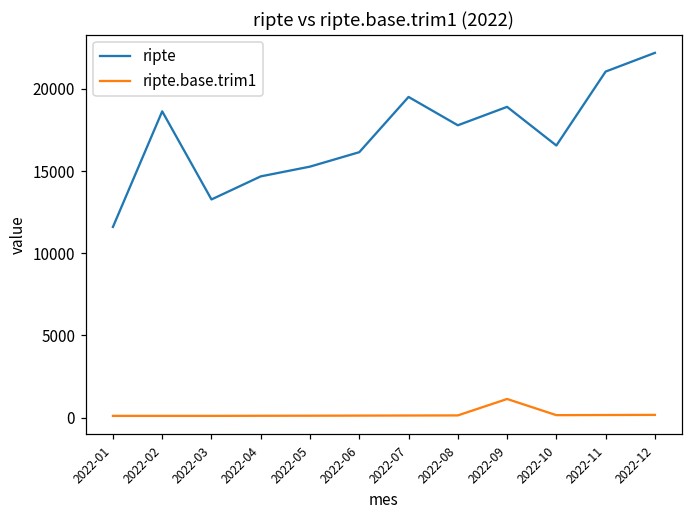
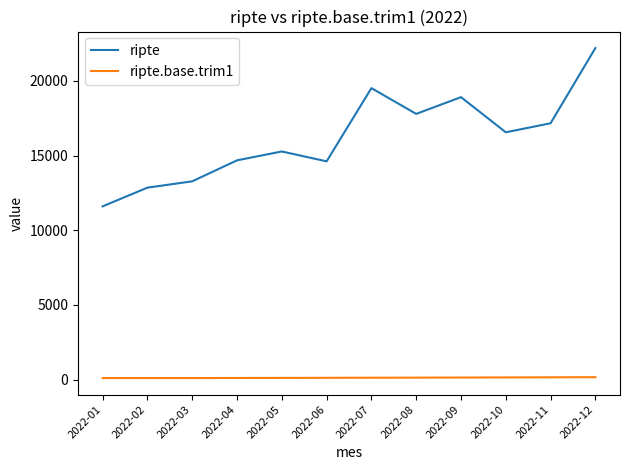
ripte, 2022-02: 18600 -> 12800
ripte, 2022-06: 16100 -> 14600
ripte.base.trim1, 2022-09: 1100 -> 100
ripte, 2022-11: 21100 -> 17200
